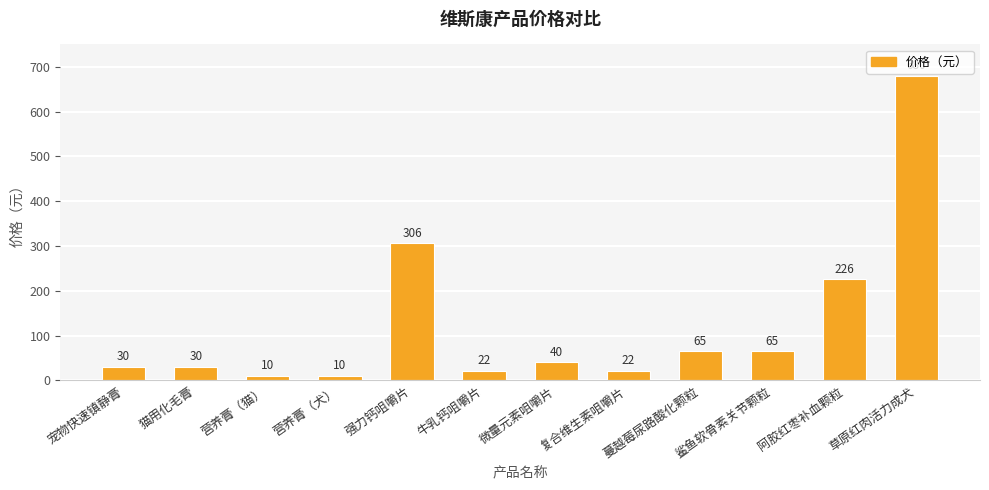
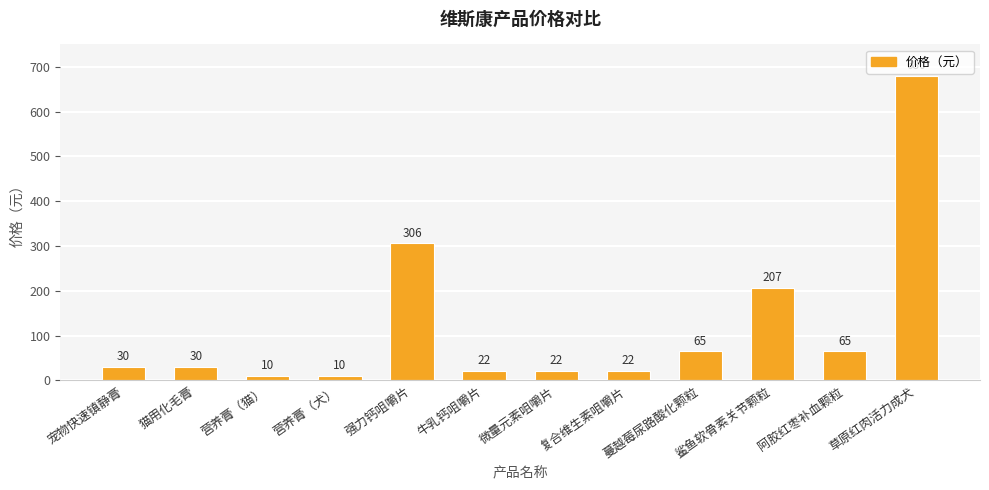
微量元素咀嚼片: 40 -> 22
鲨鱼软骨素关节颗粒: 65 -> 207
阿胶红枣补血颗粒: 226 -> 65
